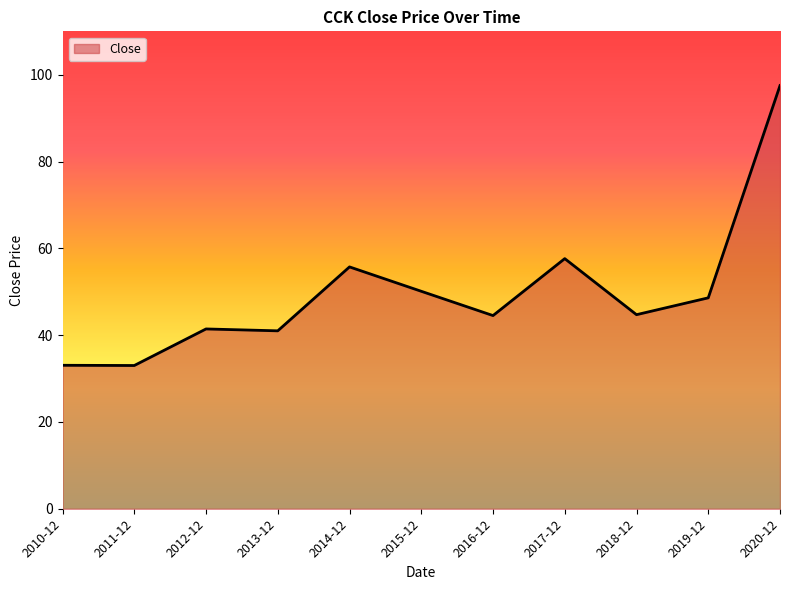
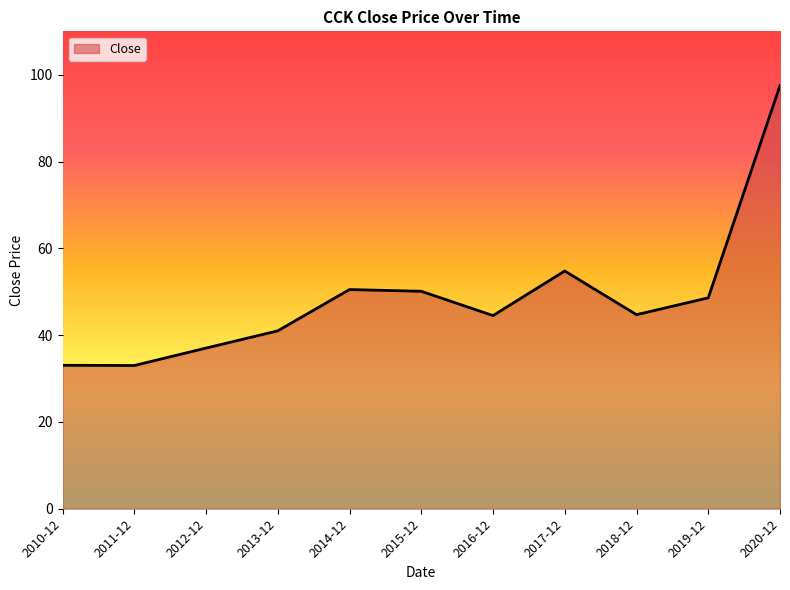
2012-12: 41 -> 37
2014-12: 56 -> 51
2017-12: 58 -> 55
